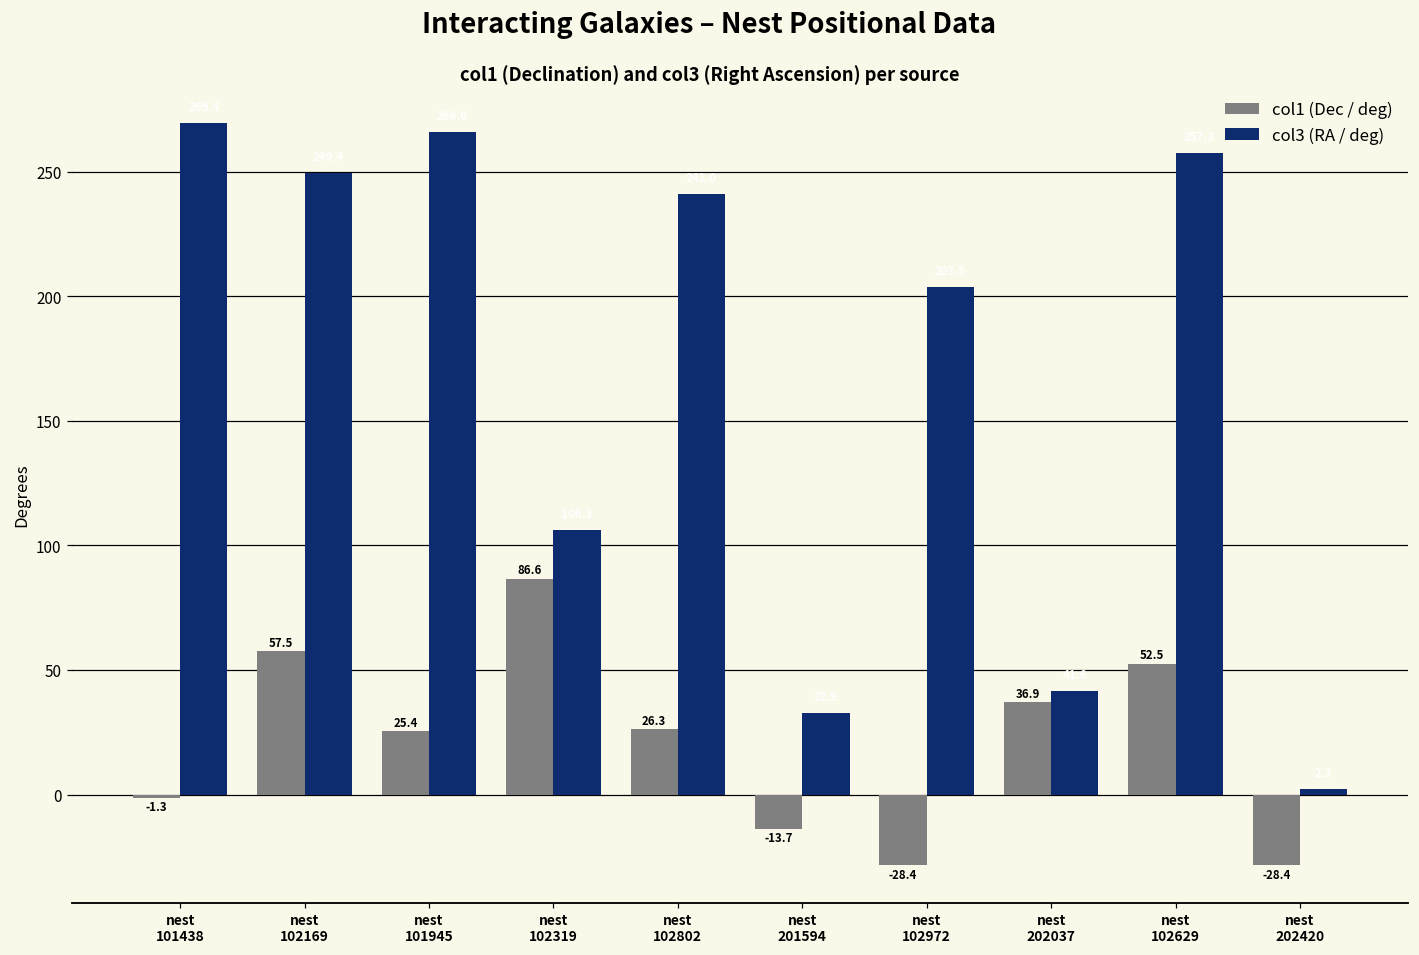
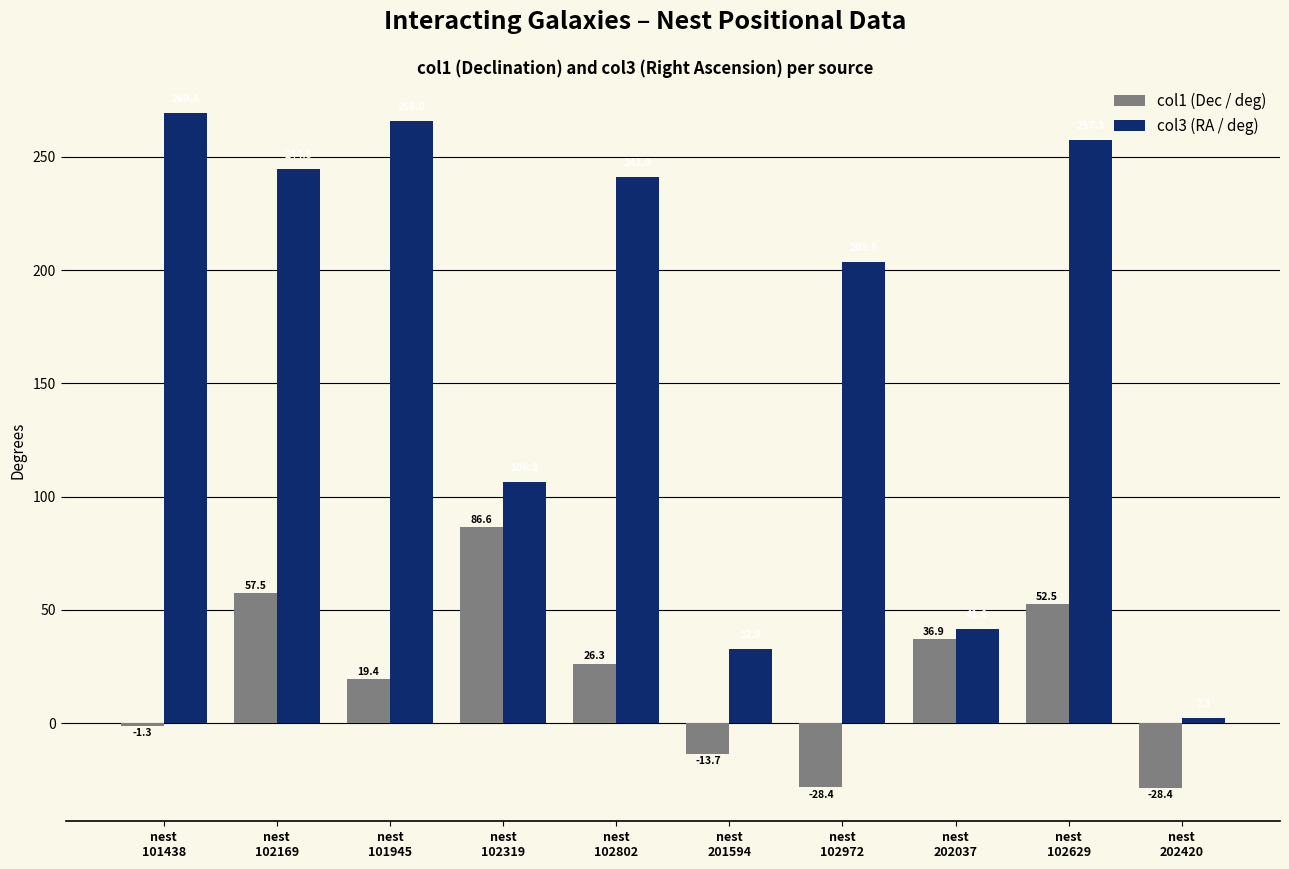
col3 (RA / deg), nest 102169: 249 -> 245
col1 (Dec / deg), nest 101945: 25.4 -> 19.4
